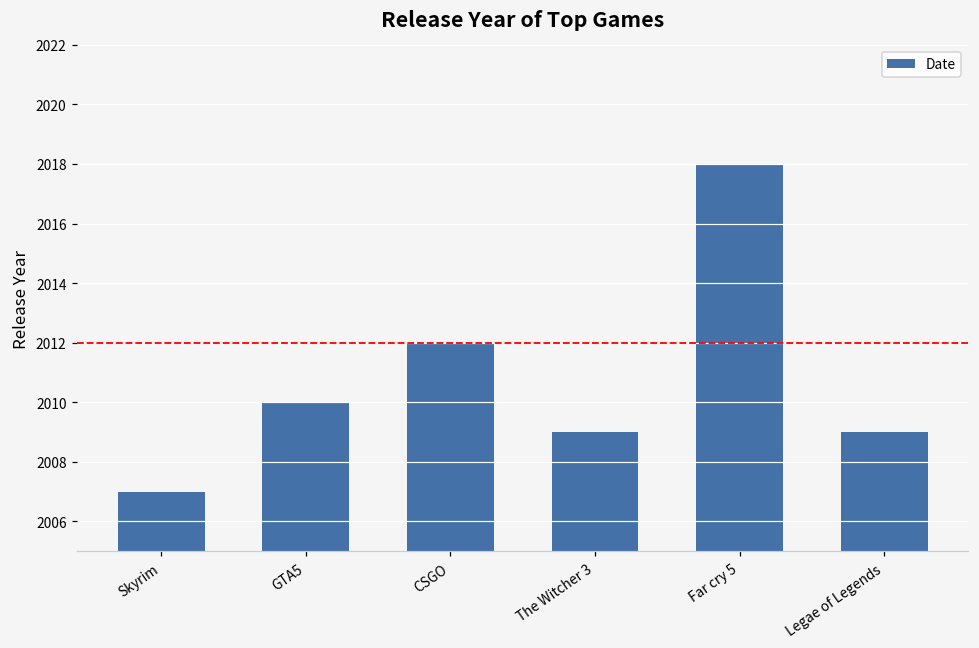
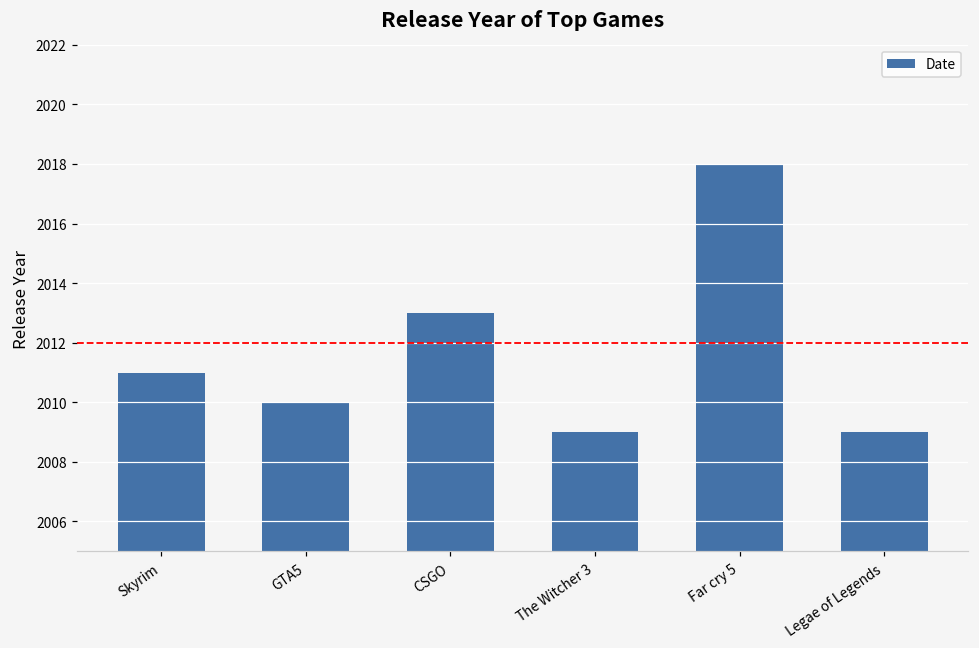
Skyrim: 2007 -> 2011
CSGO: 2012 -> 2013
